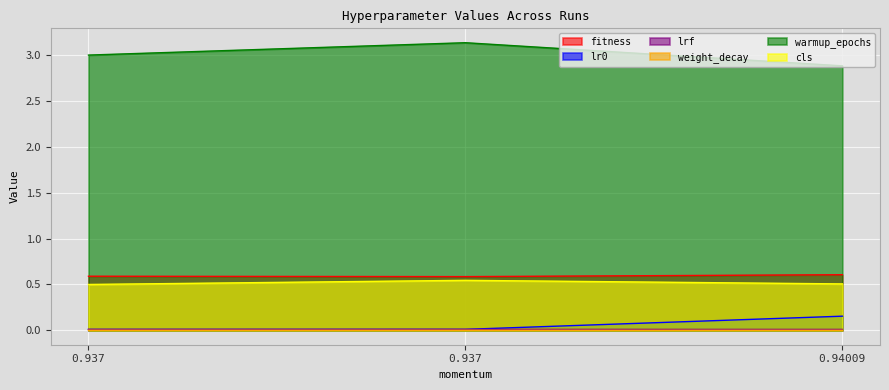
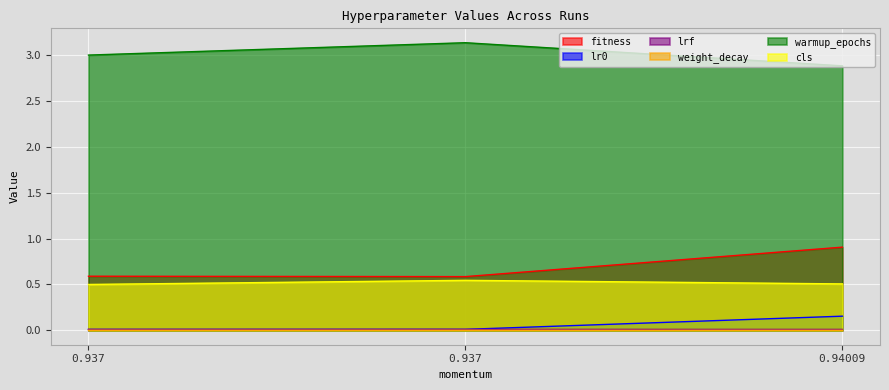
fitness, 0.94009: 0.6 -> 0.9
